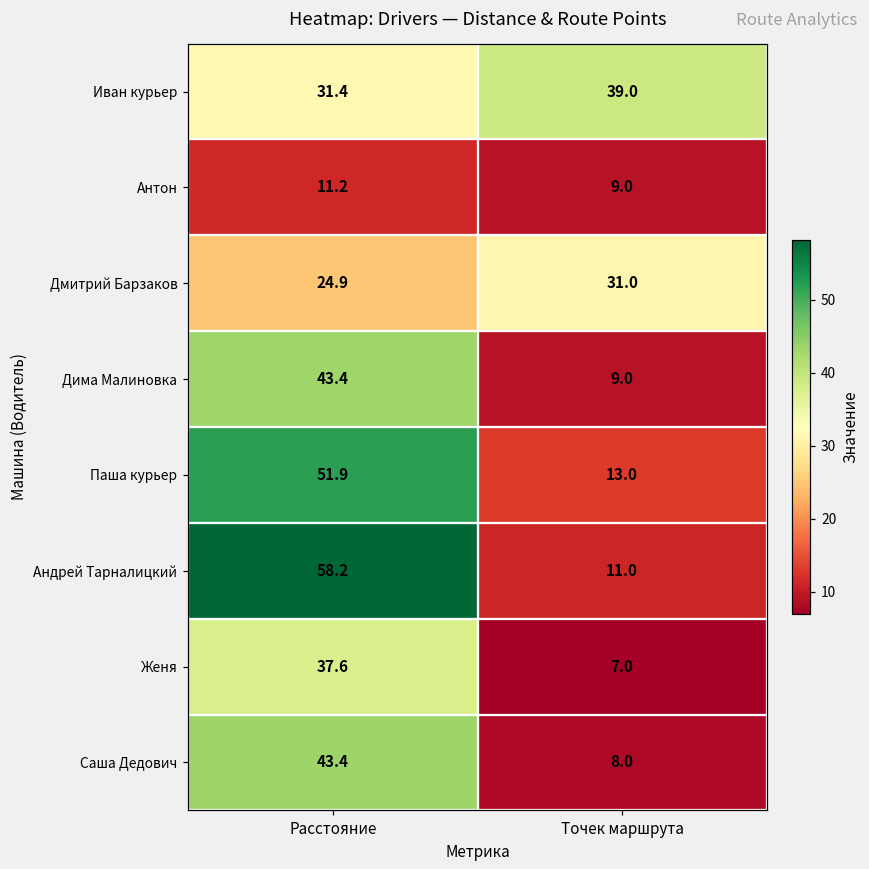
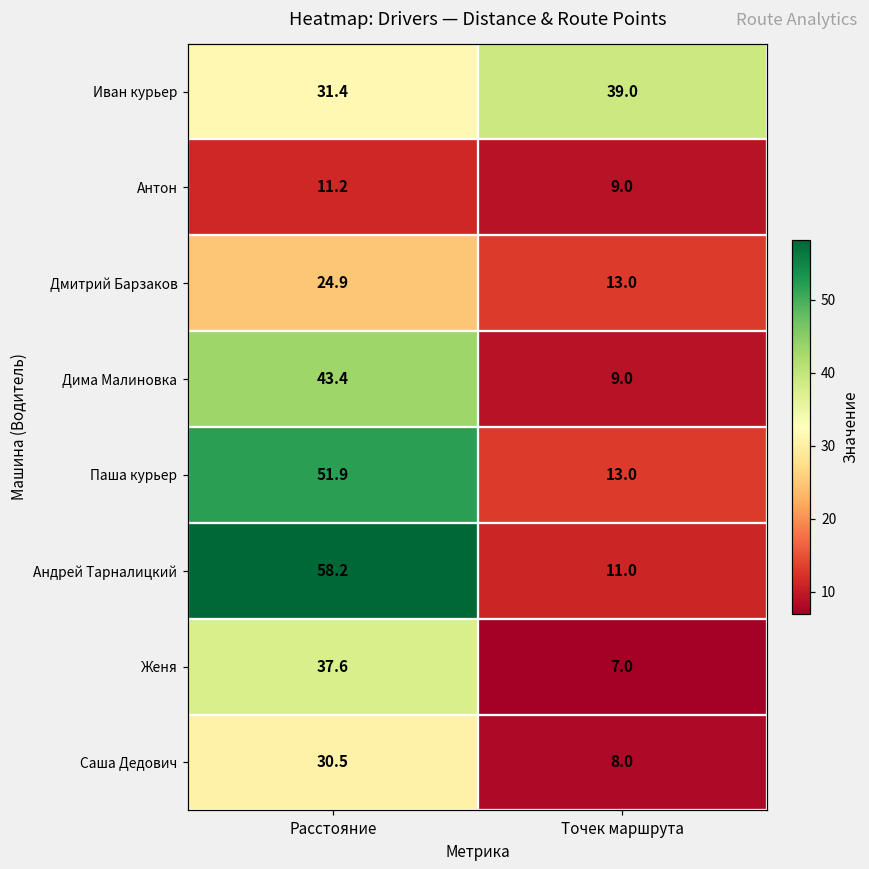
Дмитрий Барзаков, Точек маршрута: 31.0 -> 13.0
Саша Дедович, Расстояние: 43.4 -> 30.5
